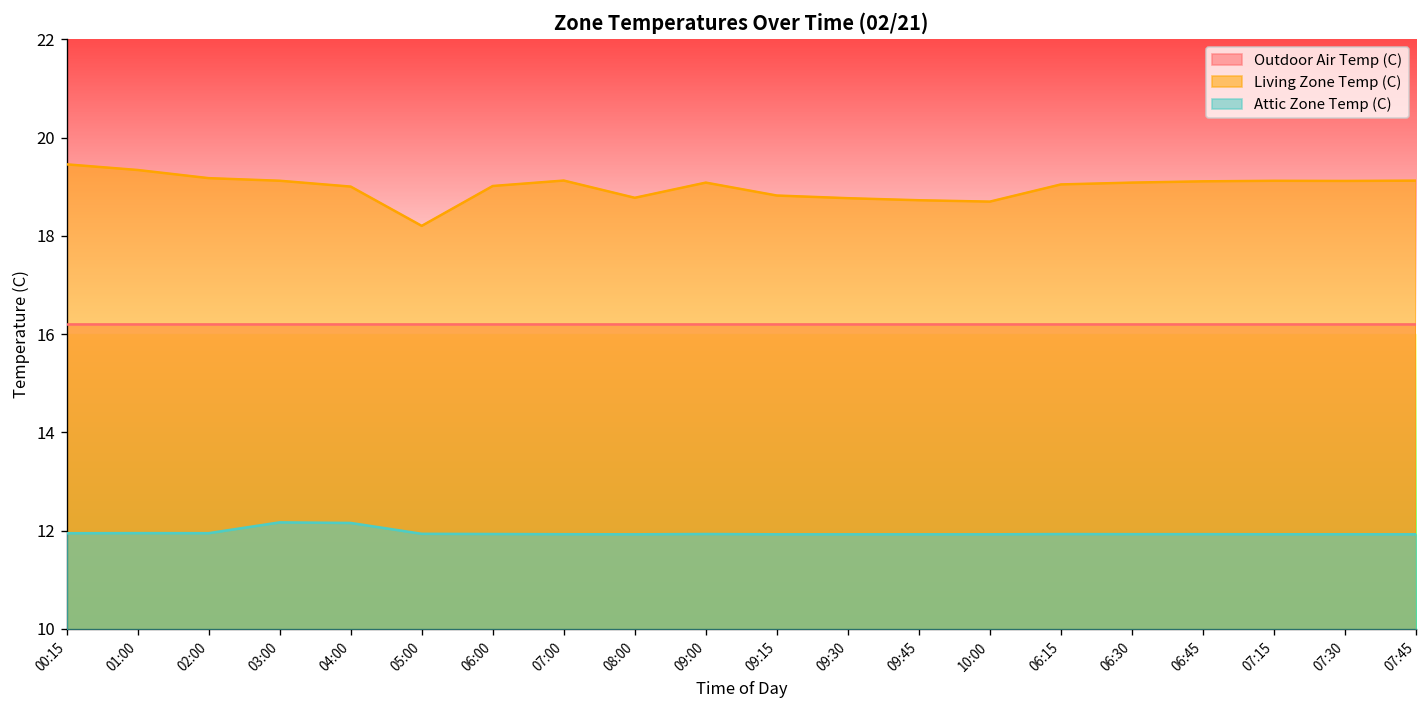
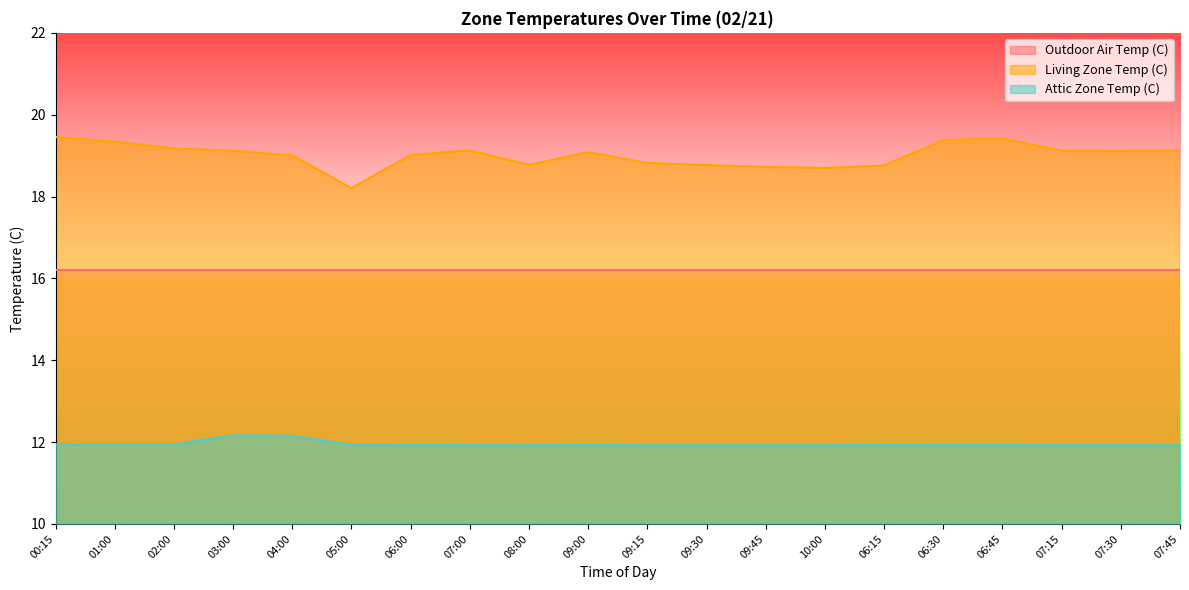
Living Zone Temp (C), 06:15: 19.0 -> 18.8
Living Zone Temp (C), 06:30: 19.1 -> 19.4
Living Zone Temp (C), 06:45: 19.1 -> 19.4
